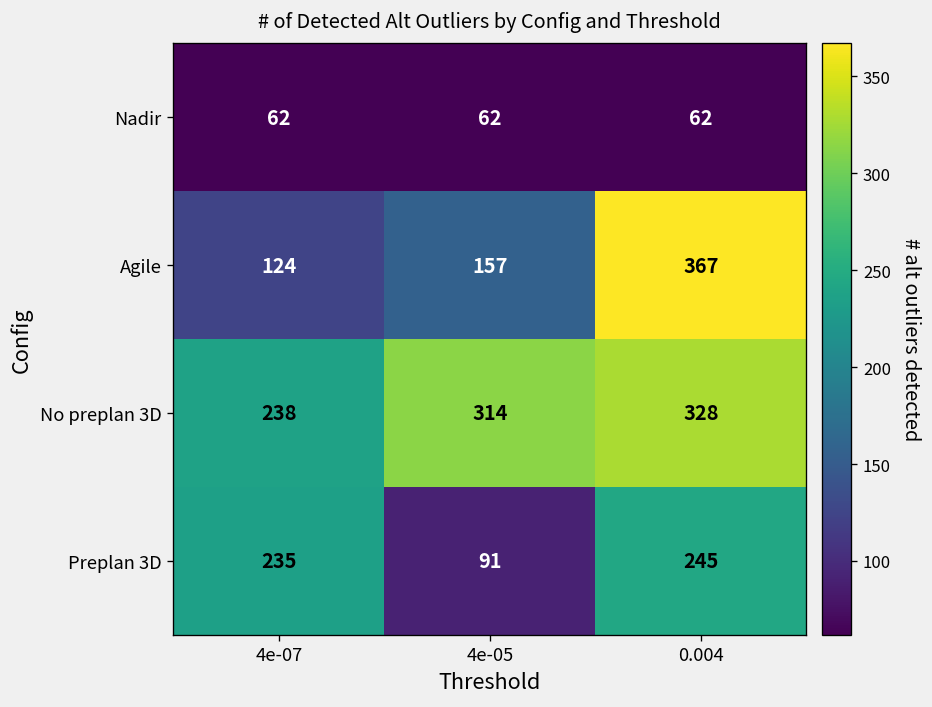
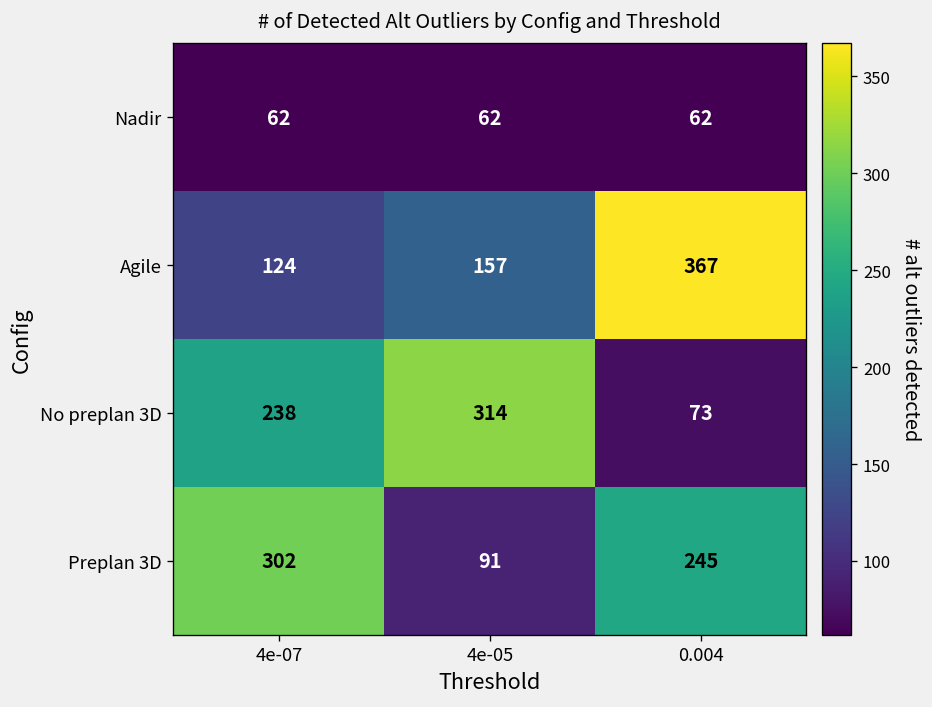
No preplan 3D, 0.004: 328 -> 73
Preplan 3D, 4e-07: 235 -> 302
